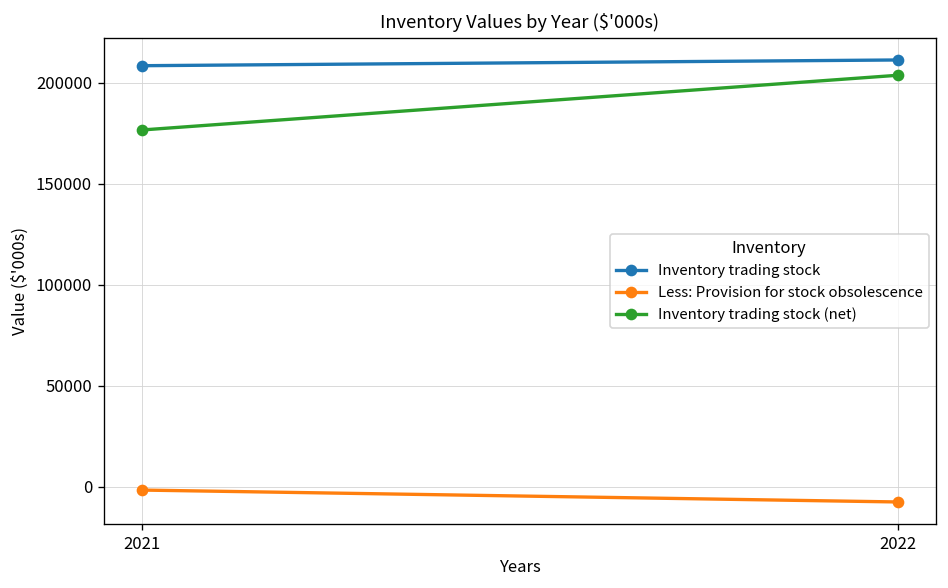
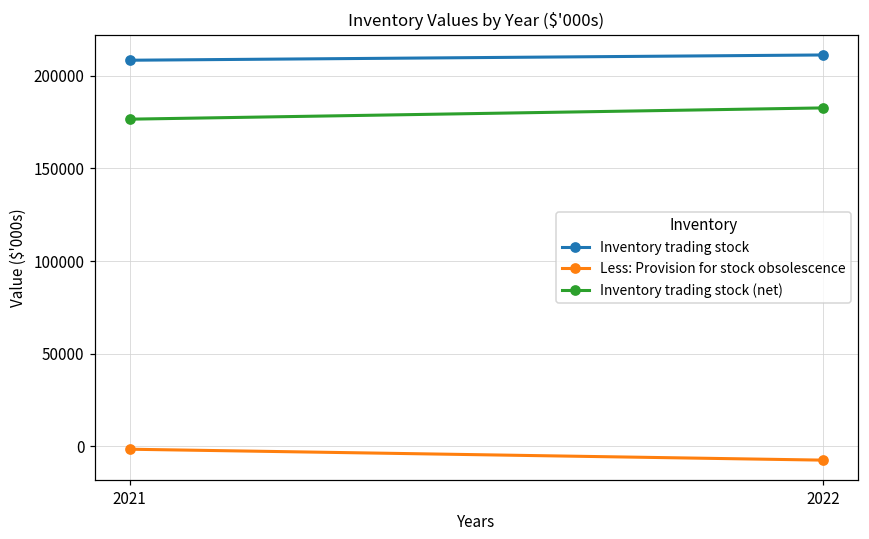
Inventory trading stock (net), 2022: 204000 -> 183000
